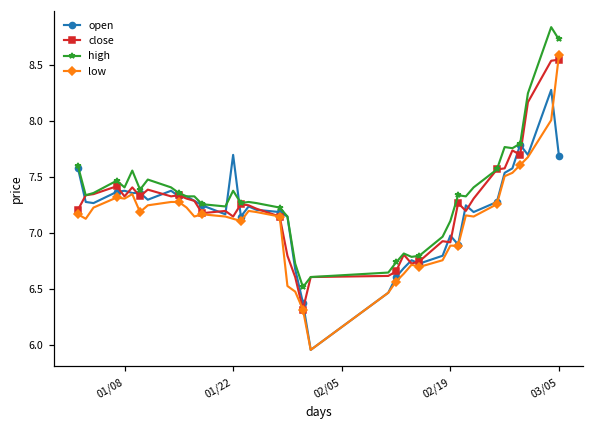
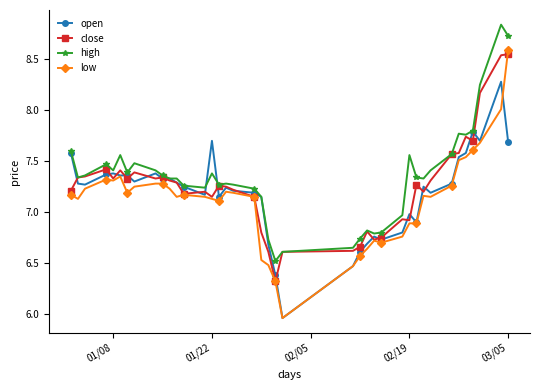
high, 02/19: 7.11 -> 7.56
